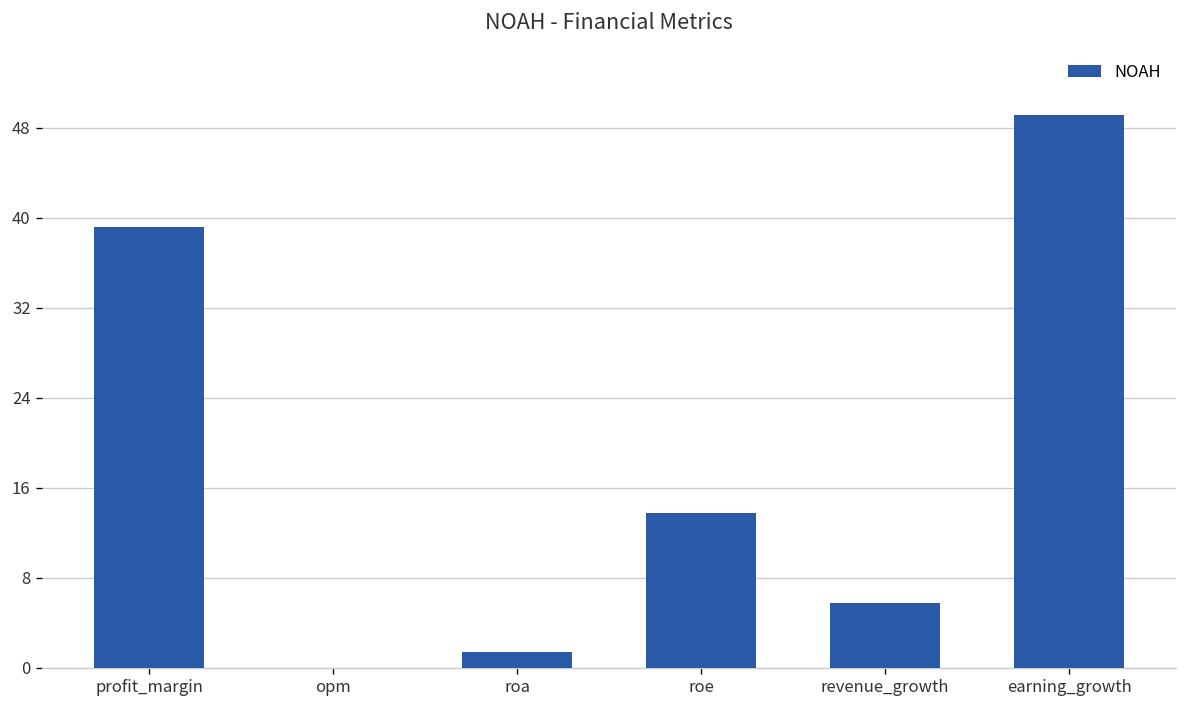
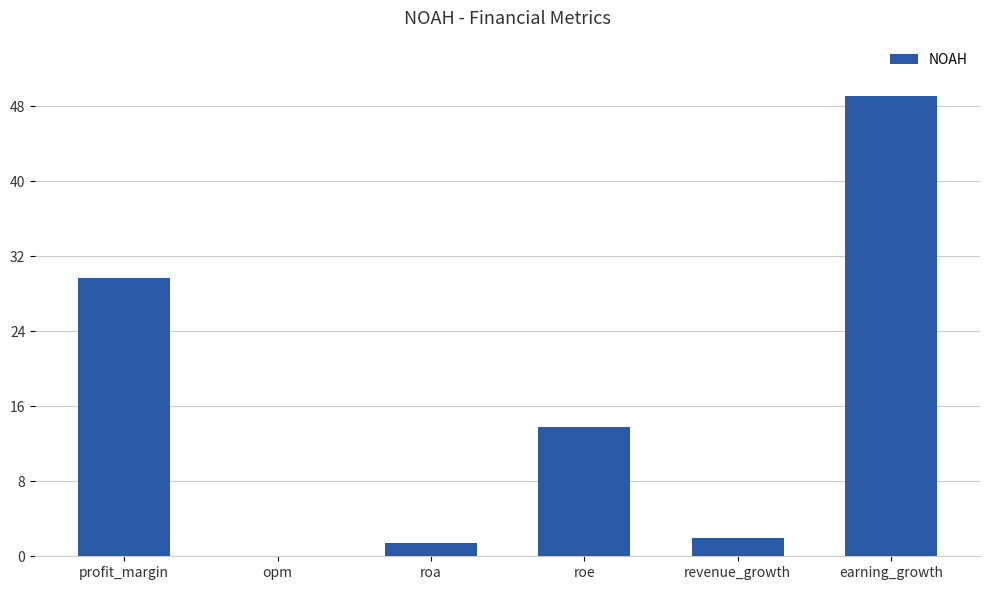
profit_margin: 39 -> 30
revenue_growth: 6 -> 2
